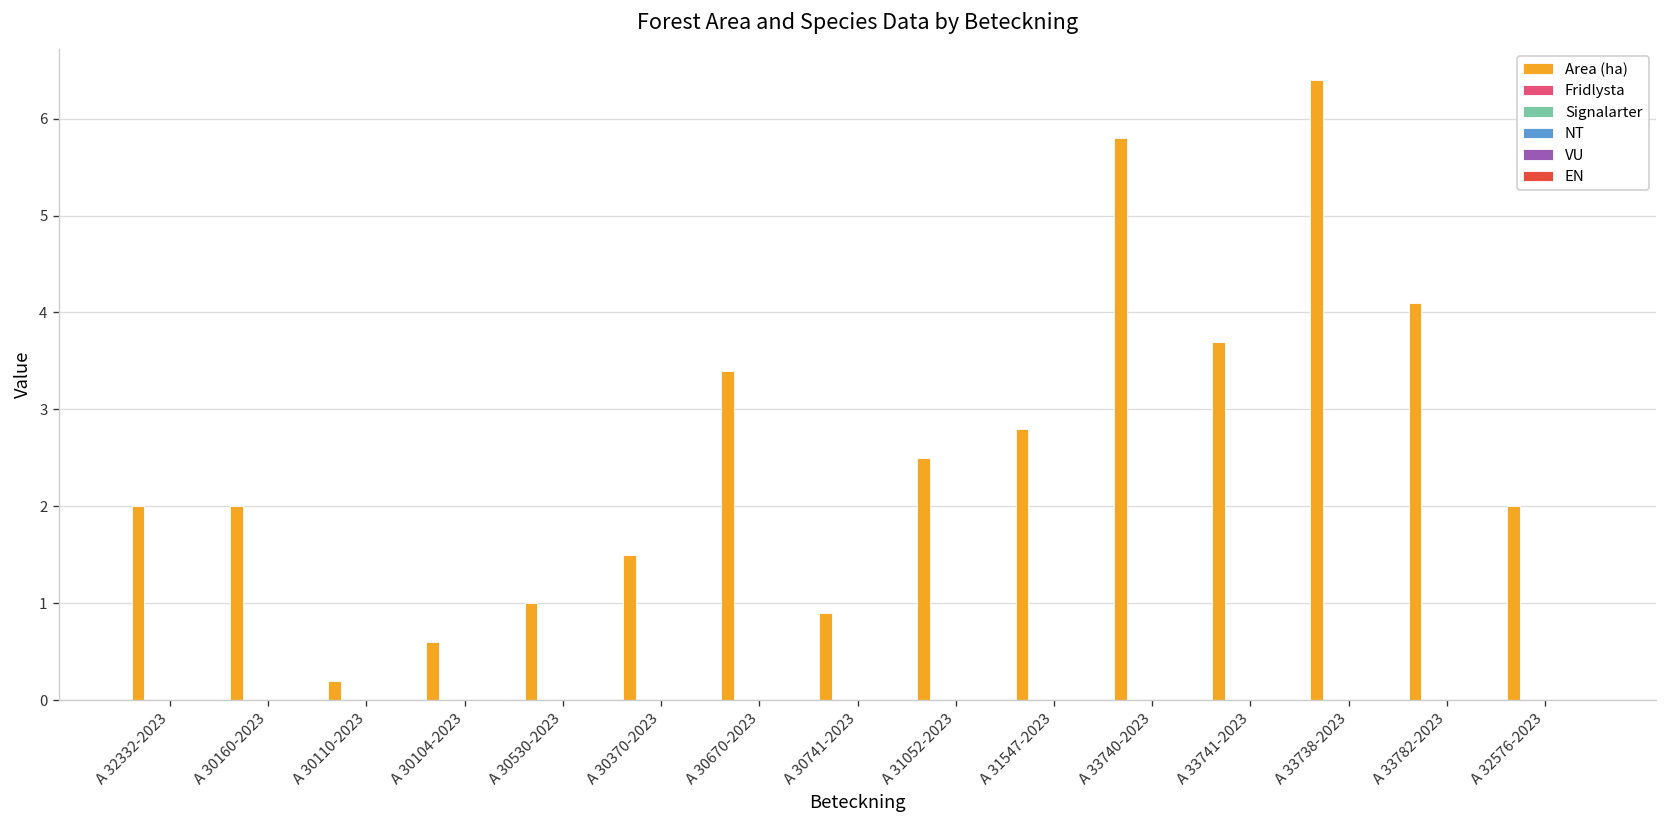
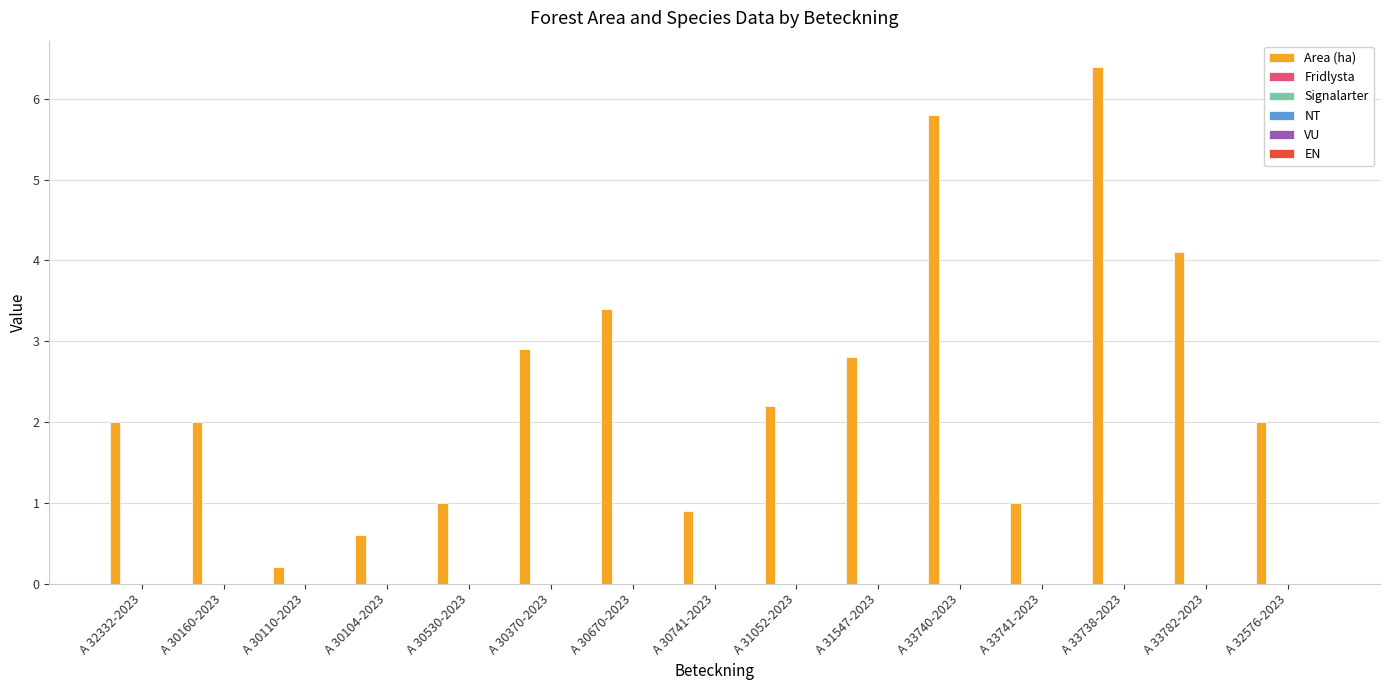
Area (ha), A 30370-2023: 1.5 -> 2.9
Area (ha), A 31052-2023: 2.5 -> 2.2
Area (ha), A 33741-2023: 3.7 -> 1.0
